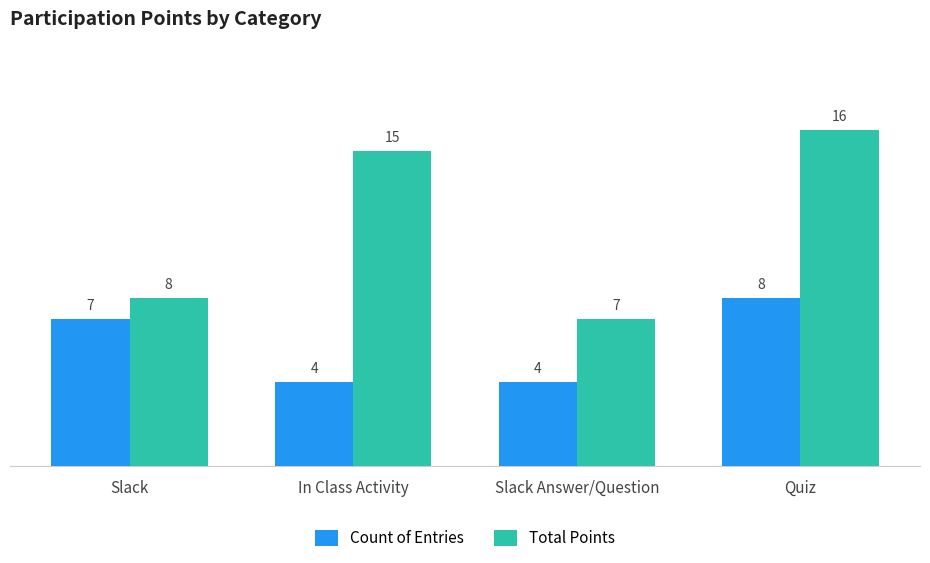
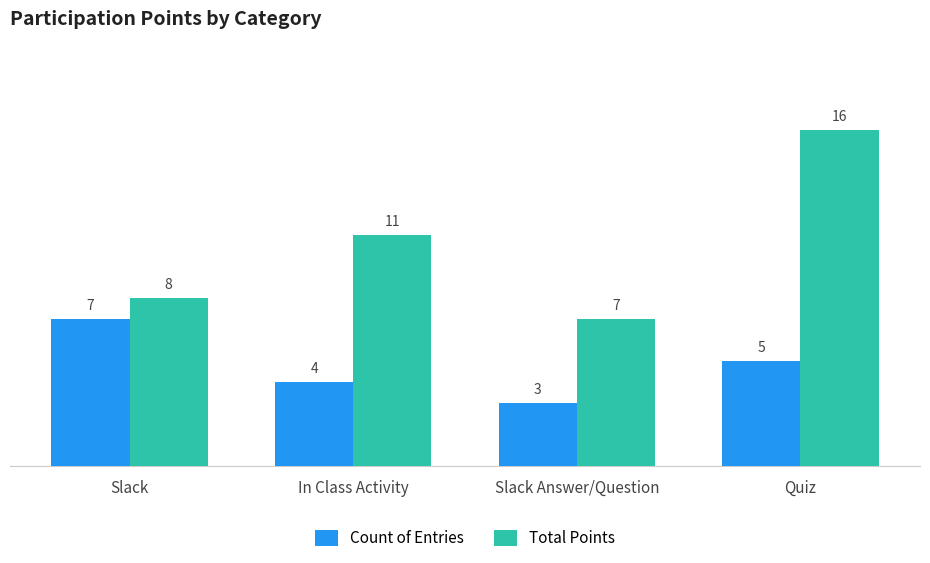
Total Points, In Class Activity: 15 -> 11
Count of Entries, Slack Answer/Question: 4 -> 3
Count of Entries, Quiz: 8 -> 5
